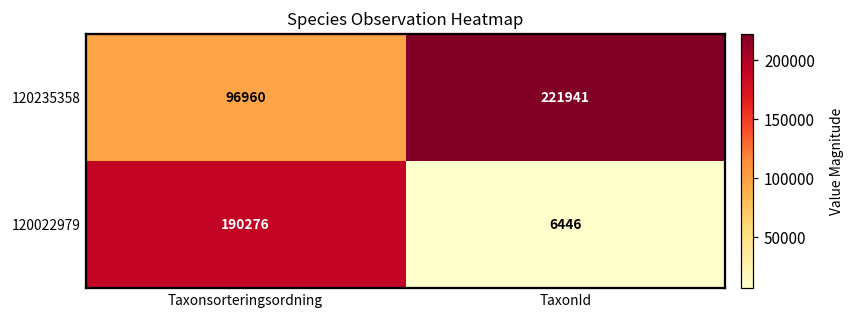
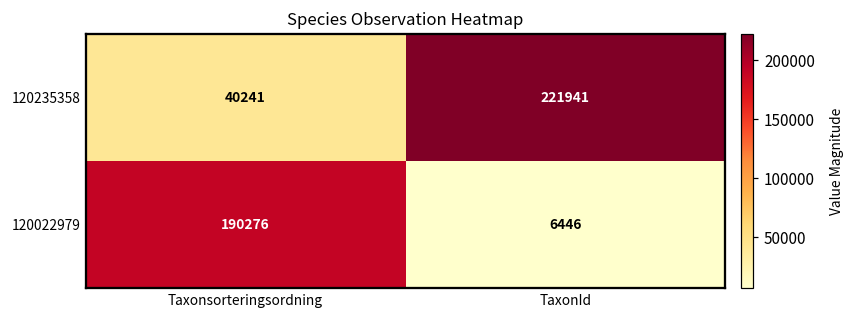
120235358, Taxonsorteringsordning: 96960 -> 40241
